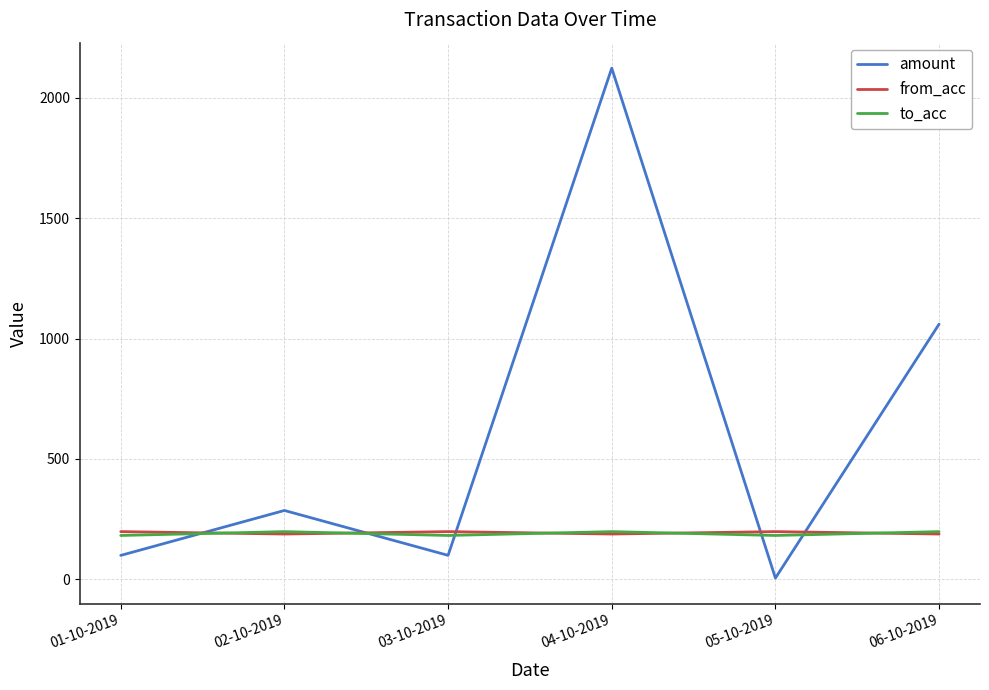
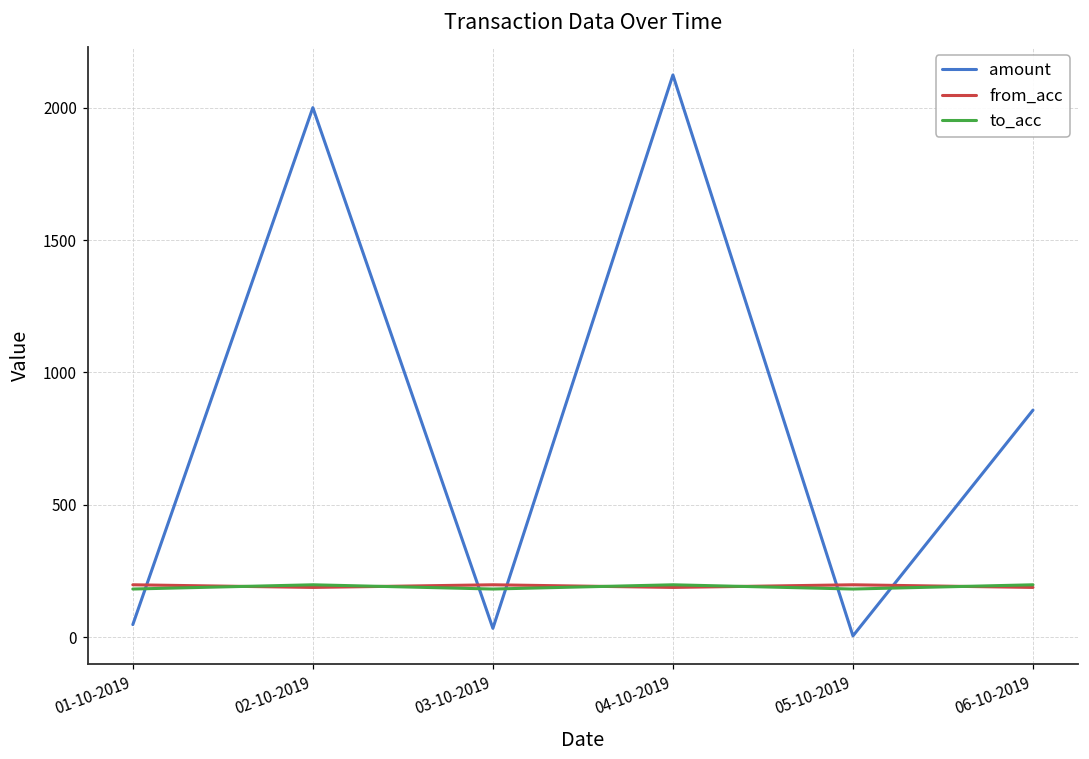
amount, 01-10-2019: 100 -> 50
amount, 02-10-2019: 290 -> 2000
amount, 03-10-2019: 100 -> 30
amount, 06-10-2019: 1060 -> 860
